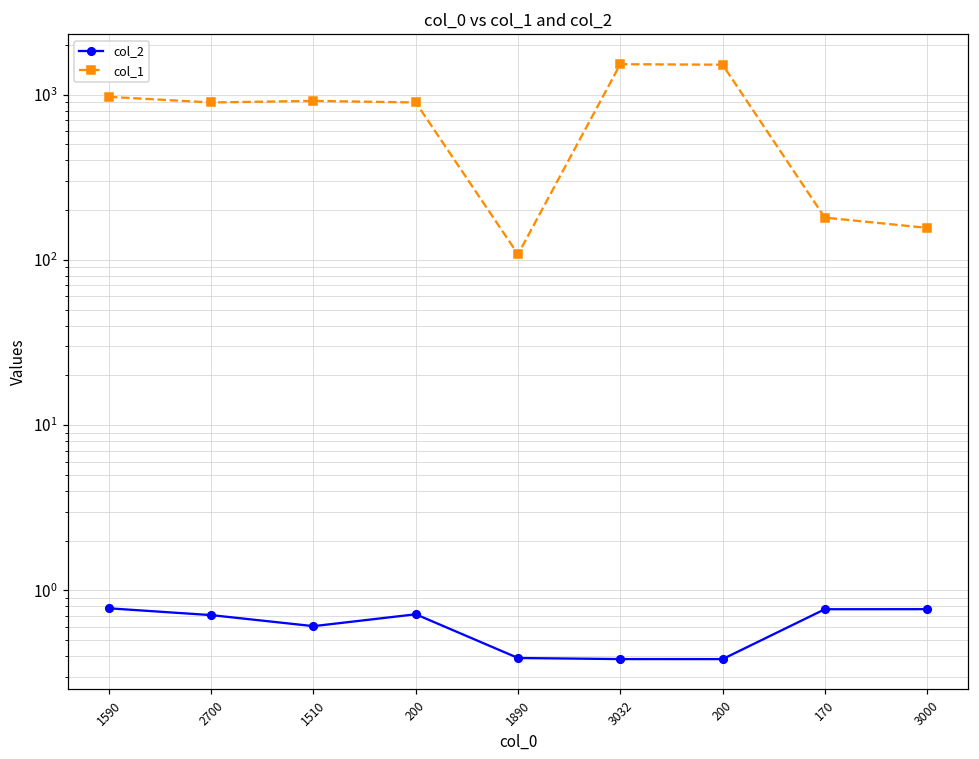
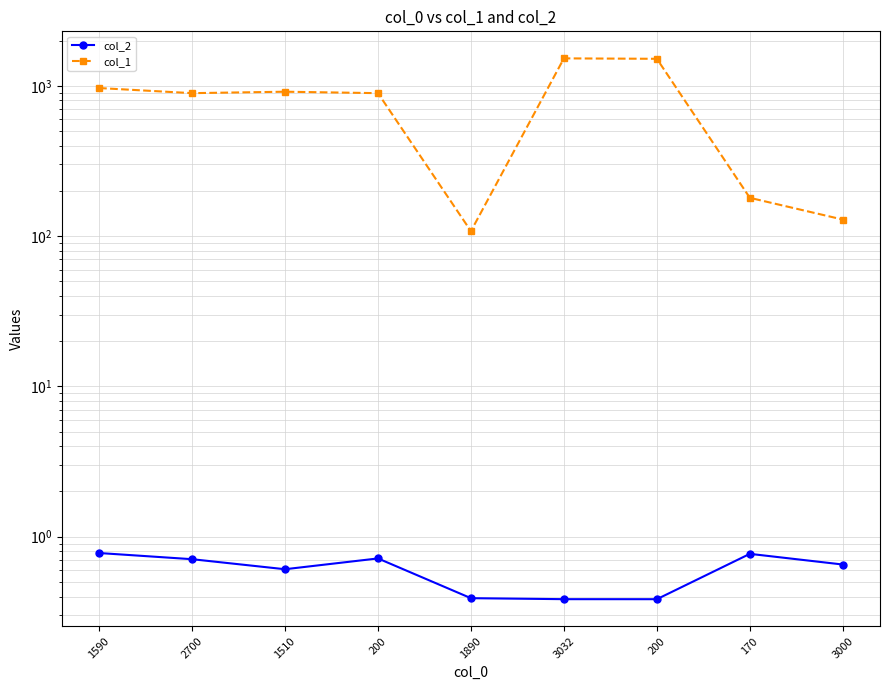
col_2, 3000: 0.8 -> 0.7
col_1, 3000: 160 -> 130
